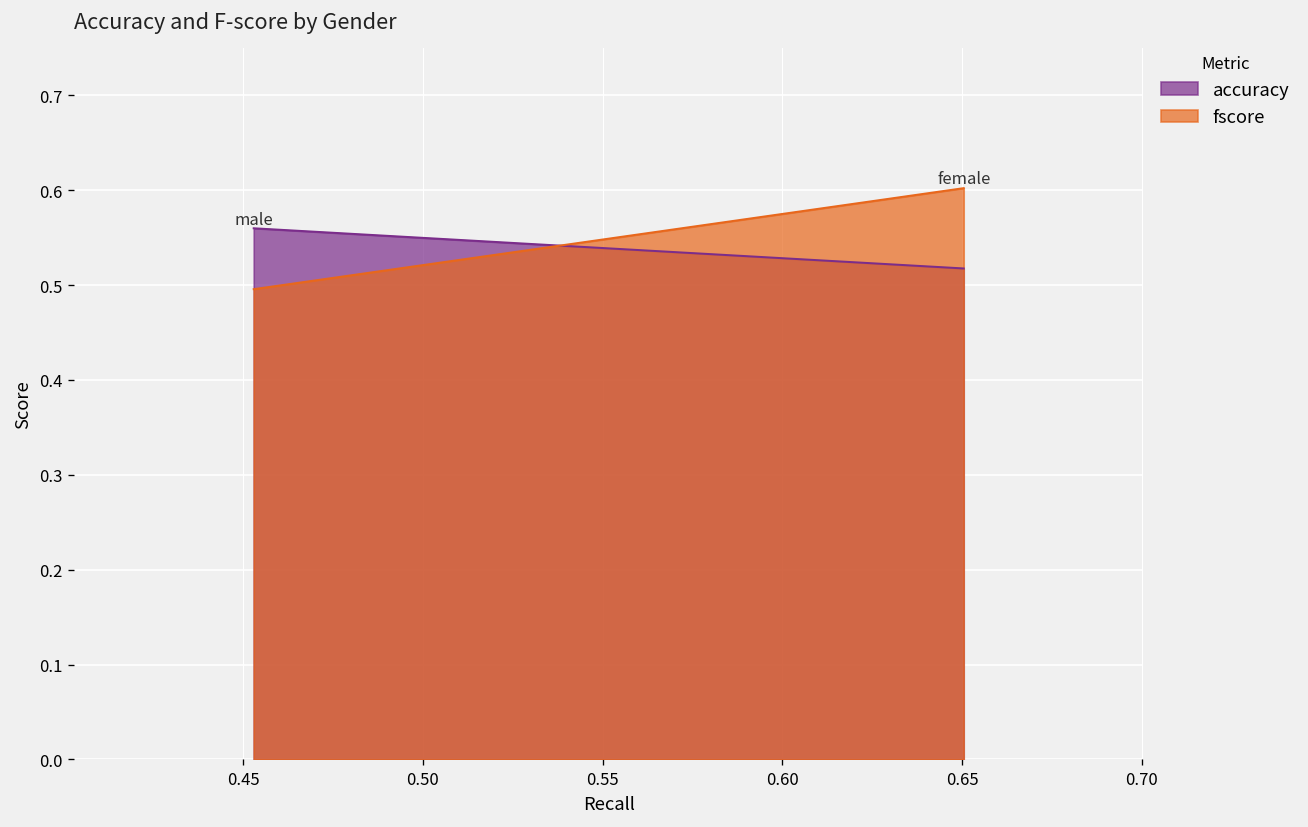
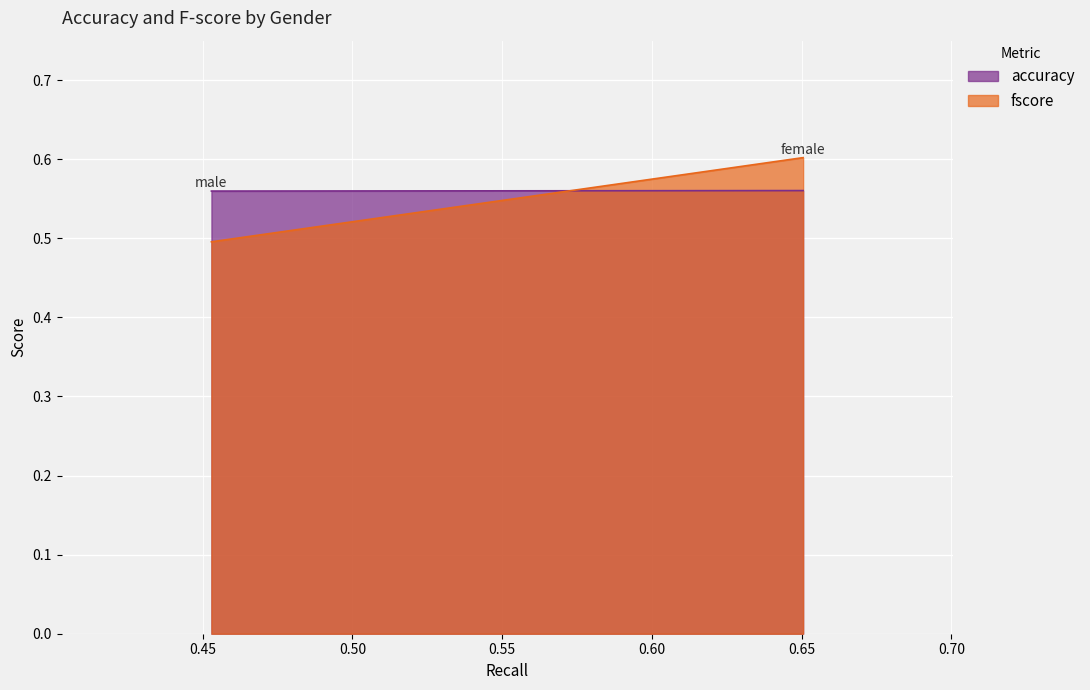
accuracy, 0.65: 0.52 -> 0.56
